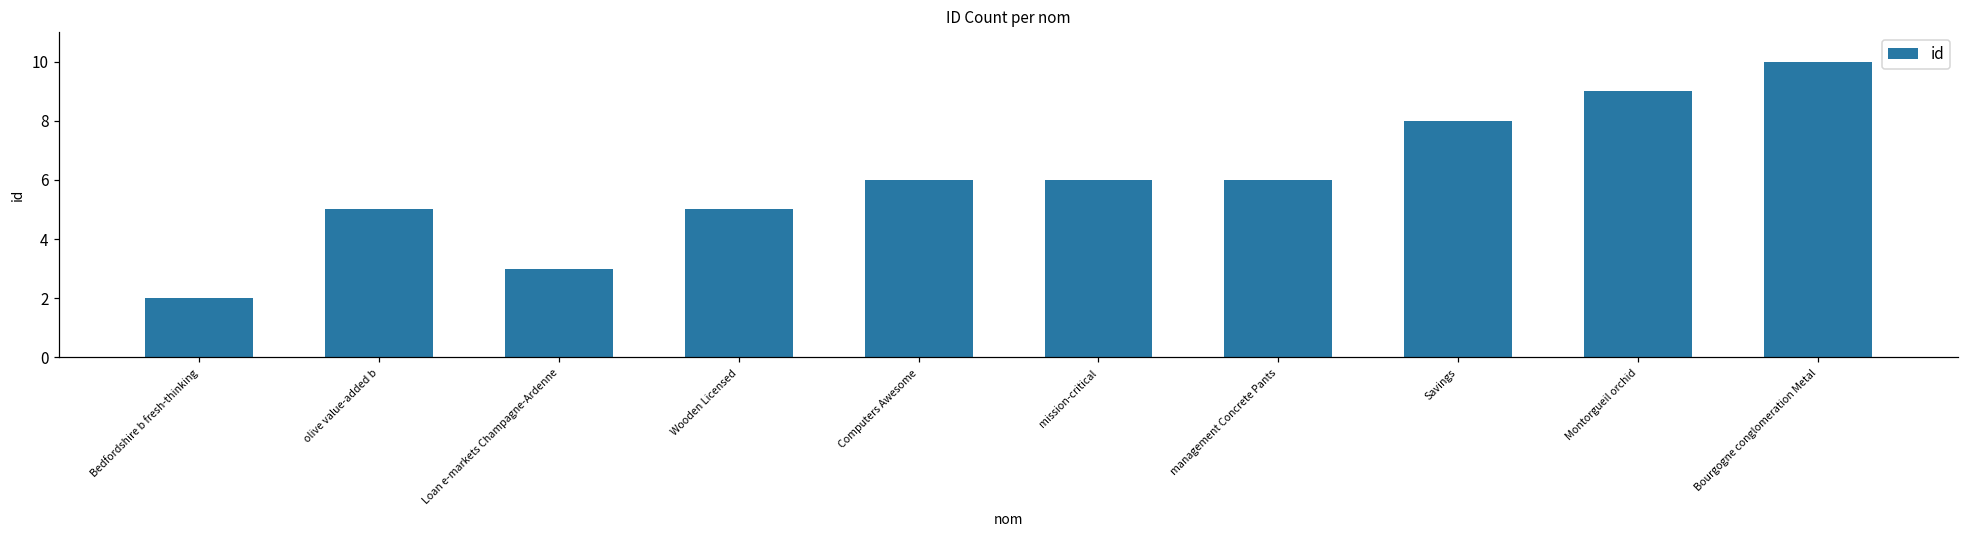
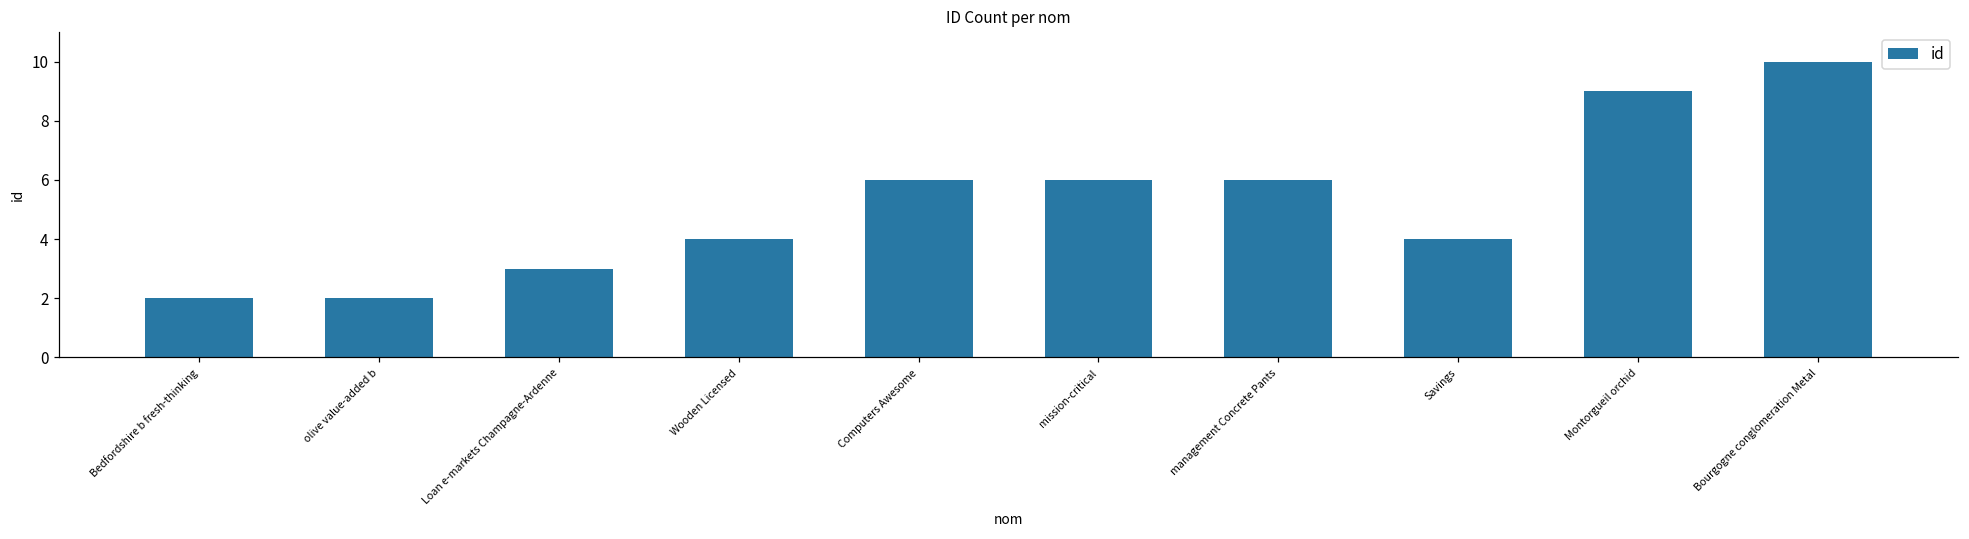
olive value-added b: 5 -> 2
Wooden Licensed: 5 -> 4
Savings: 8 -> 4
